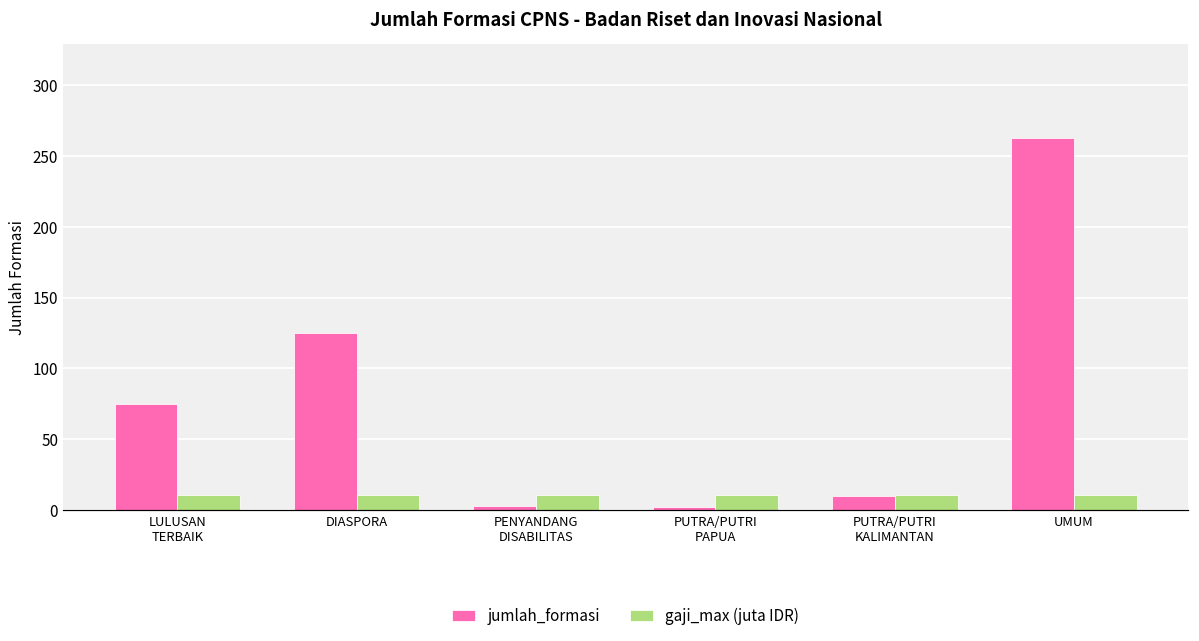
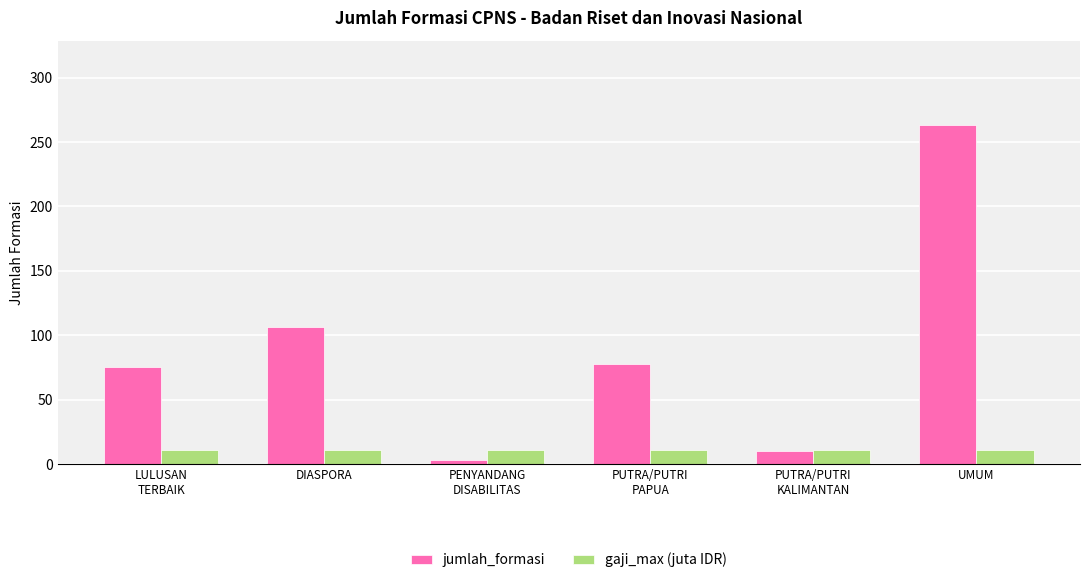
jumlah_formasi, DIASPORA: 125 -> 106
jumlah_formasi, PUTRA/PUTRI PAPUA: 2 -> 78
